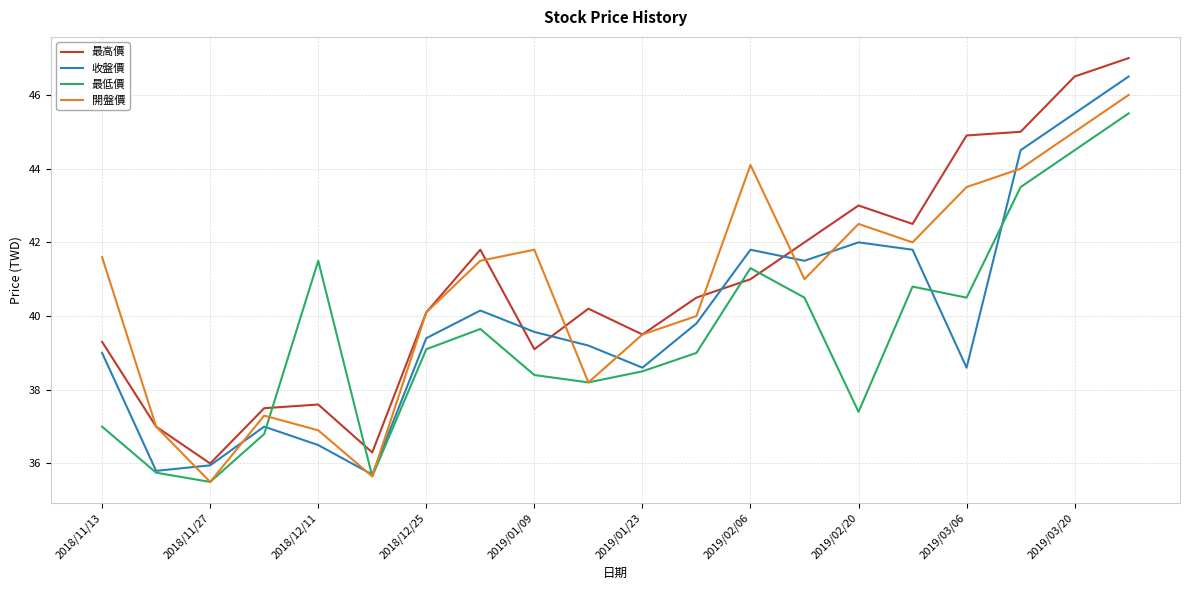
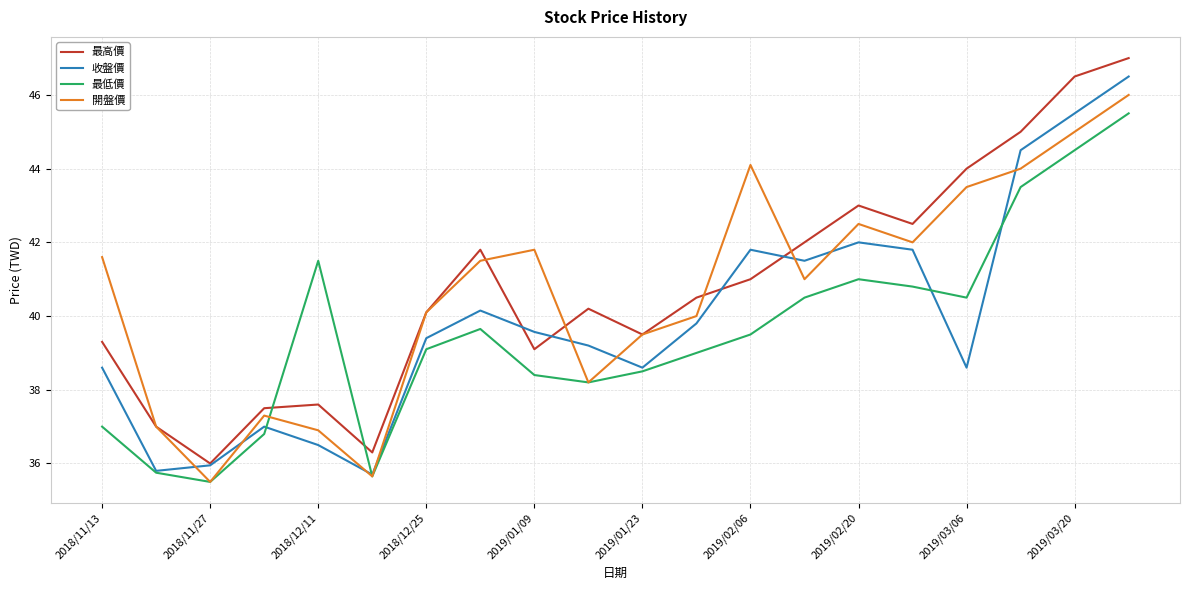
收盤價, 2018/11/13: 39.0 -> 38.6
最低價, 2019/02/06: 41.3 -> 39.5
最低價, 2019/02/20: 37.4 -> 41.0
最高價, 2019/03/06: 44.9 -> 44.0
